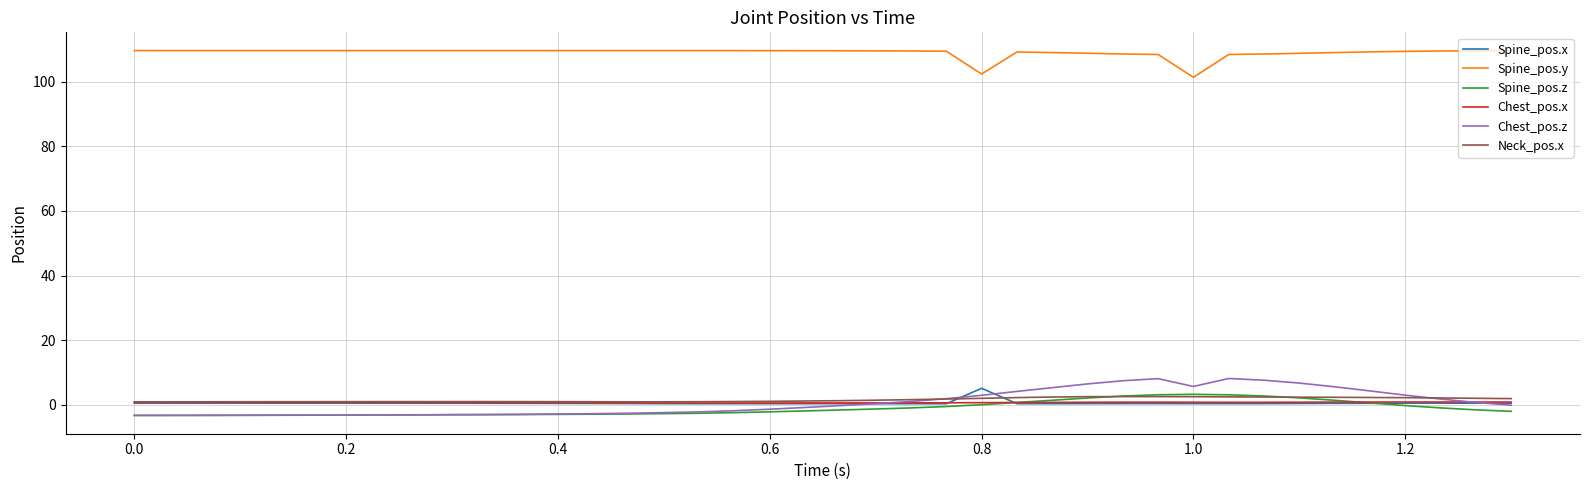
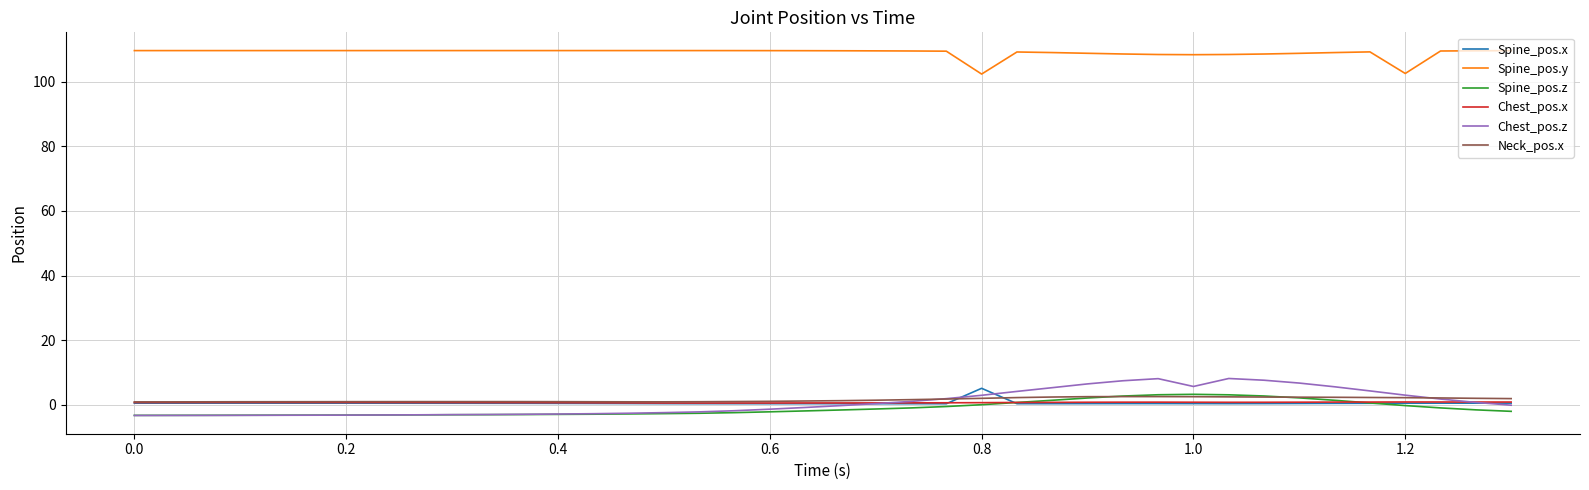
Spine_pos.y, 1.0: 101 -> 108
Spine_pos.y, 1.2: 109 -> 103
